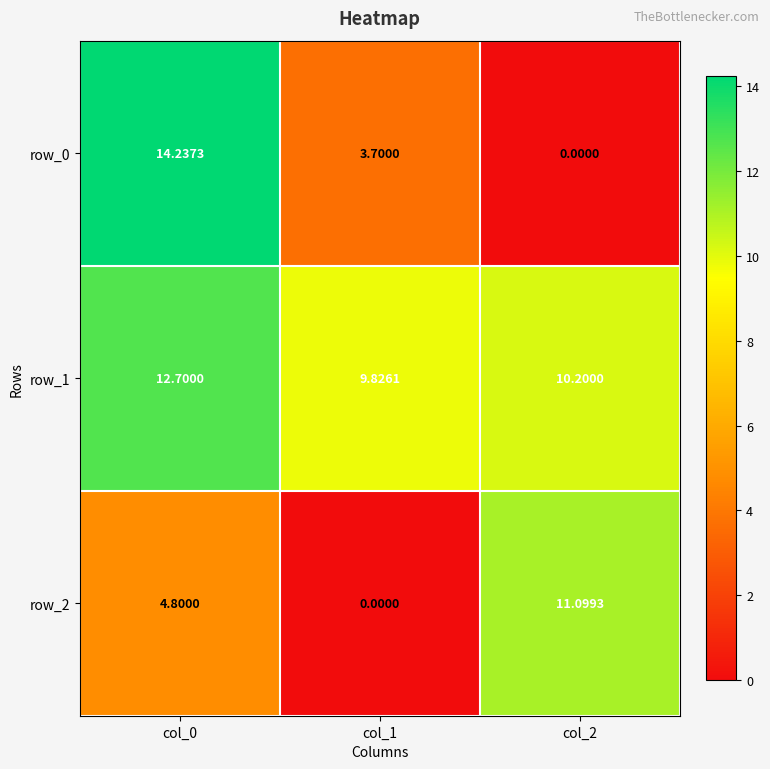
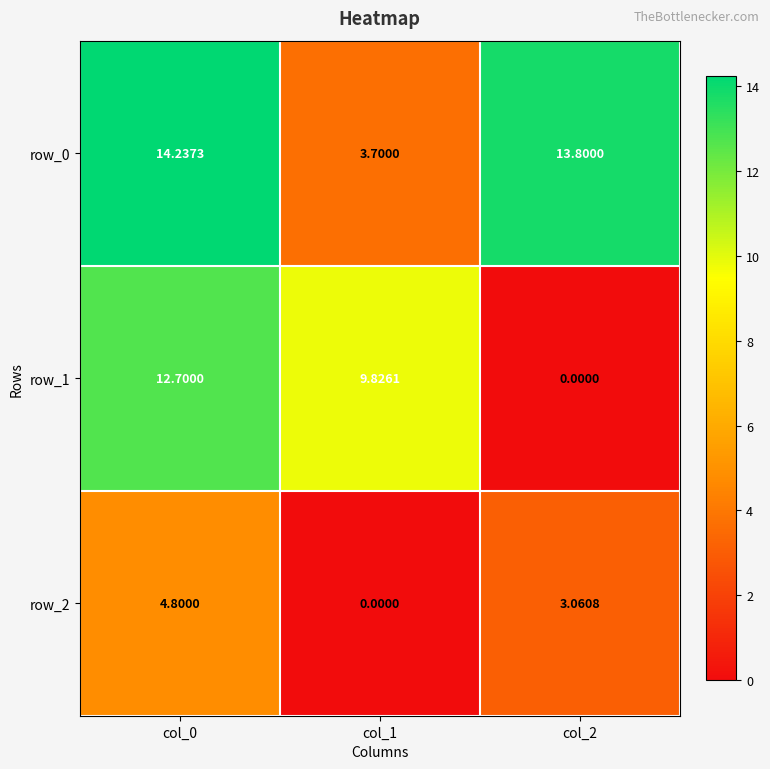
row_0, col_2: 0.0000 -> 13.8000
row_1, col_2: 10.2000 -> 0.0000
row_2, col_2: 11.0993 -> 3.0608
